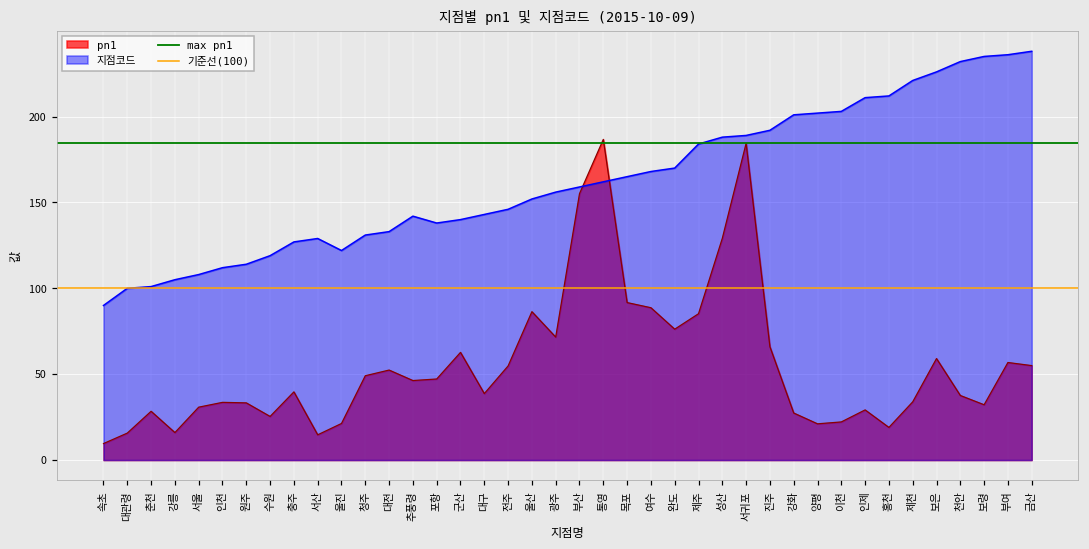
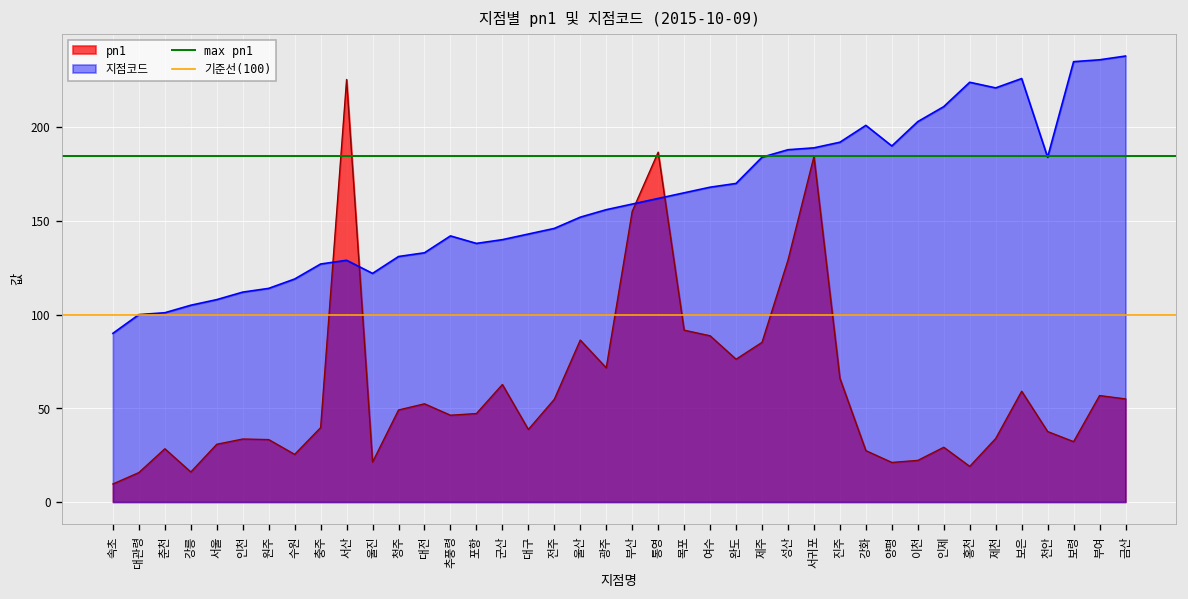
pn1, 서산: 15 -> 226
지점코드, 양평: 202 -> 190
지점코드, 홍천: 212 -> 224
지점코드, 천안: 232 -> 184
